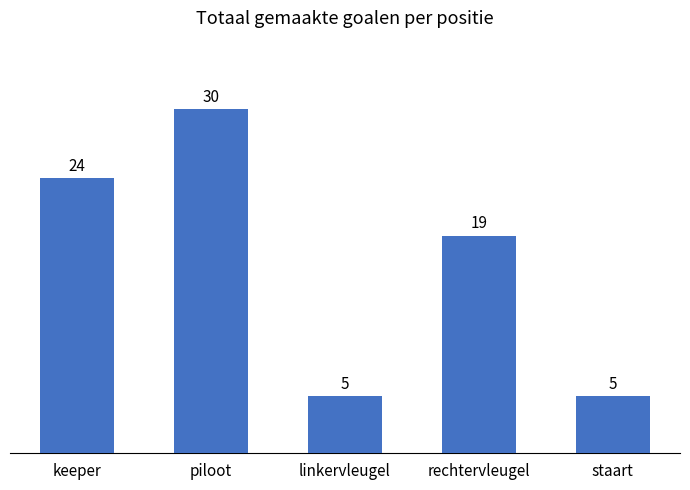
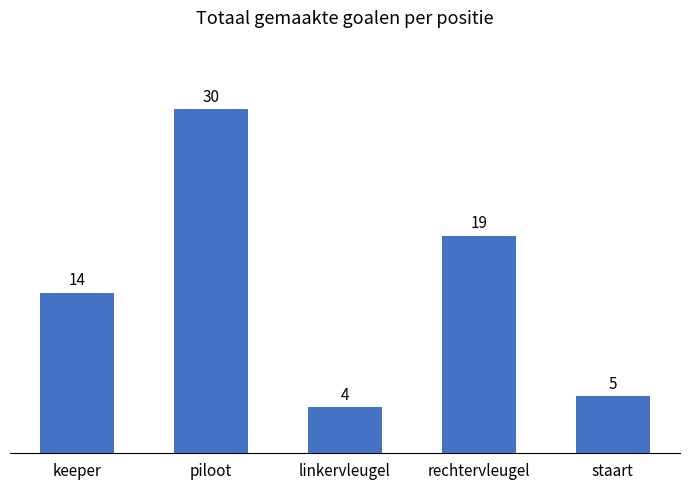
keeper: 24 -> 14
linkervleugel: 5 -> 4
